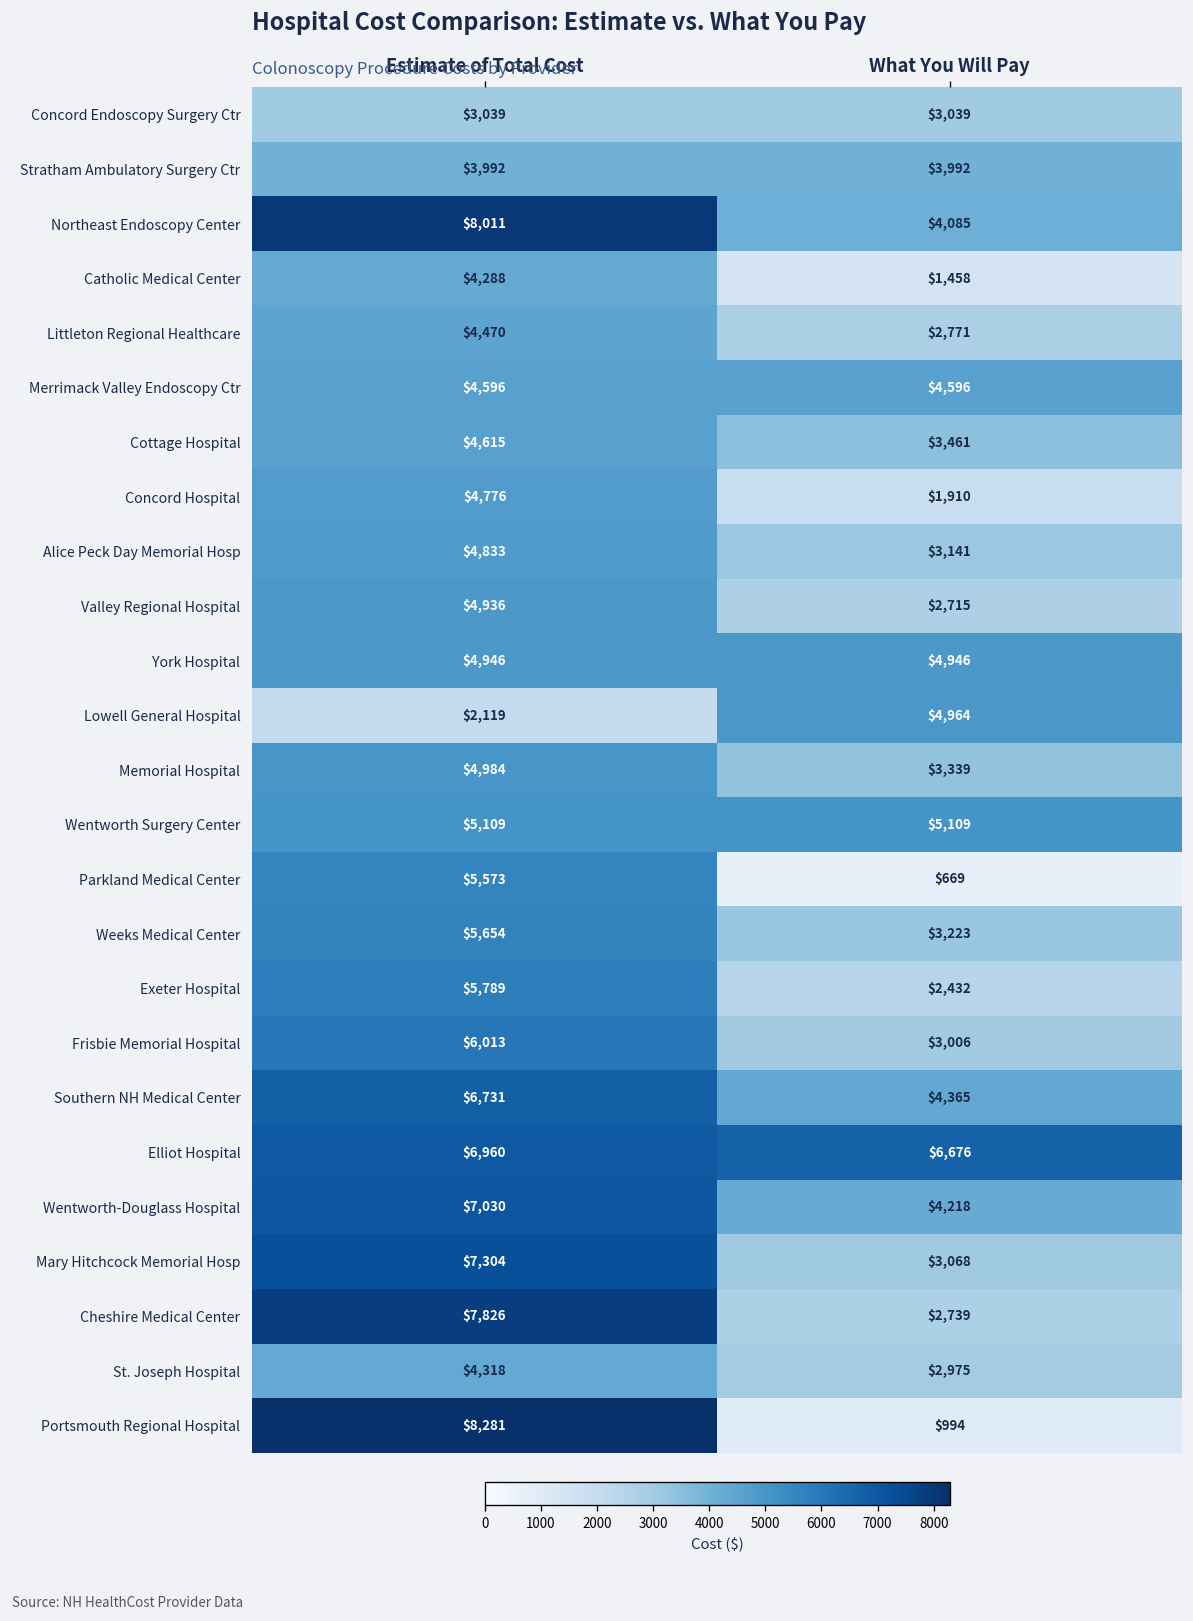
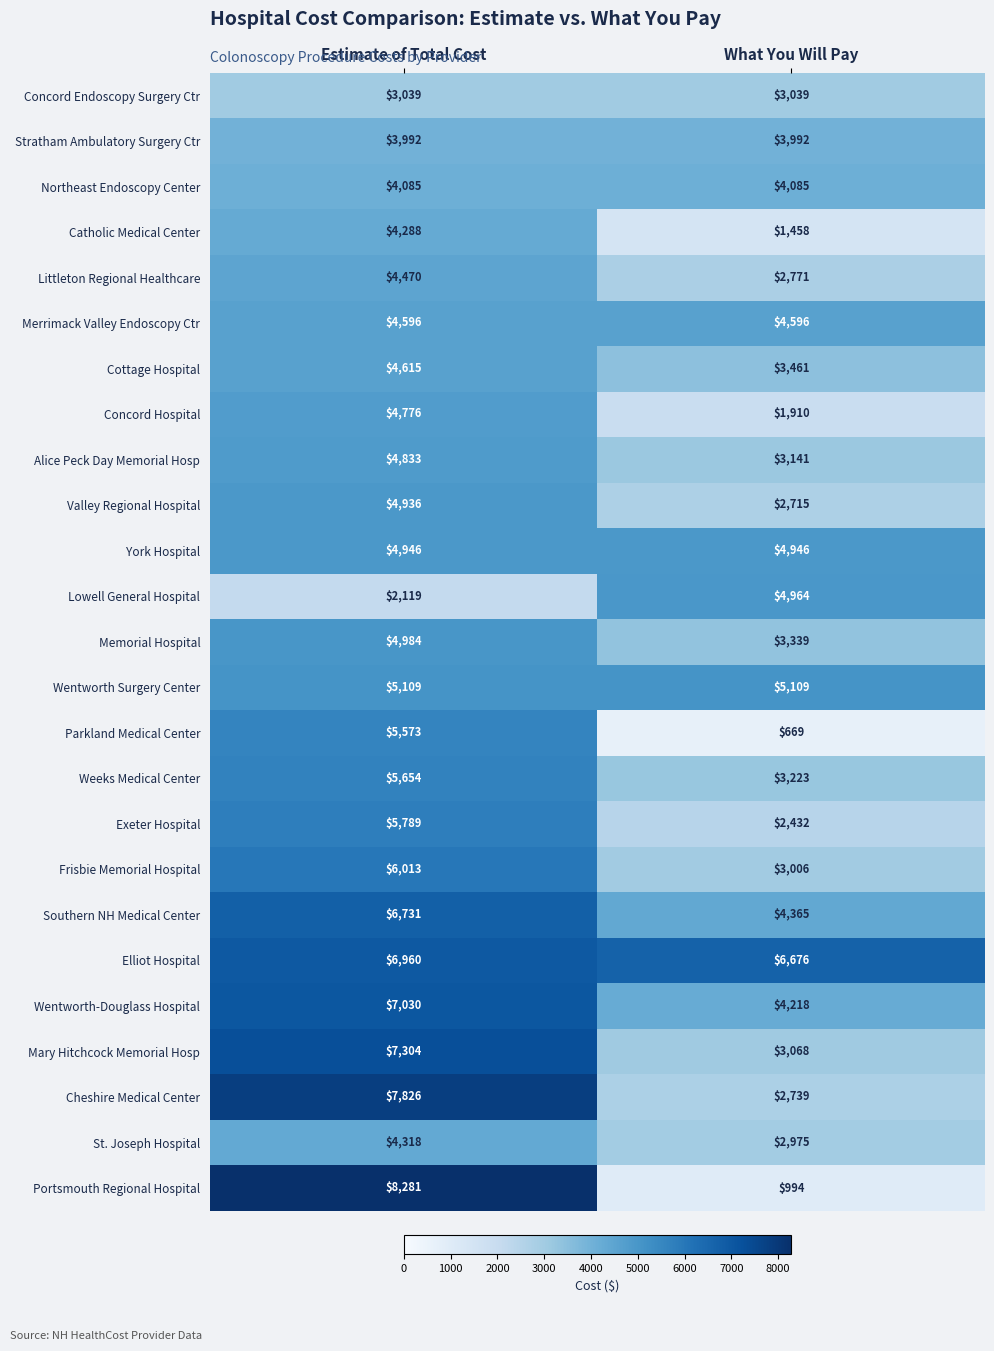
Northeast Endoscopy Center, Estimate of Total Cost: $8,011 -> $4,085
